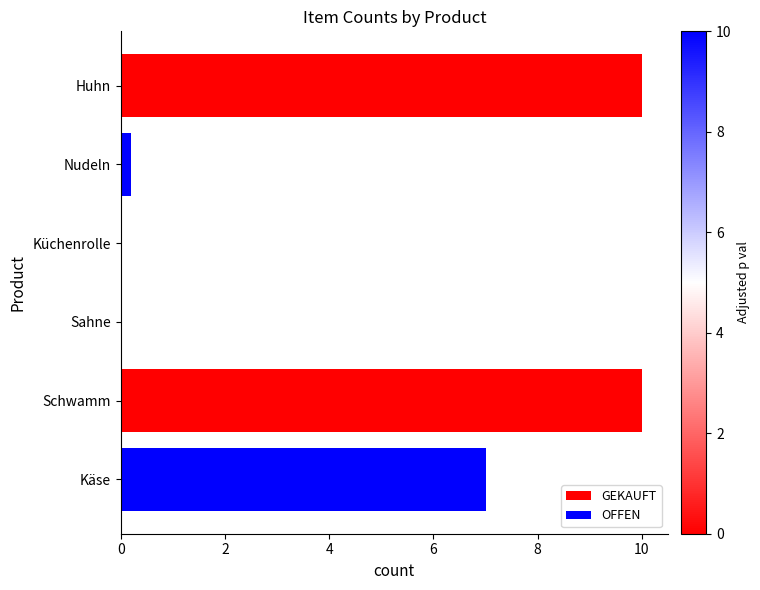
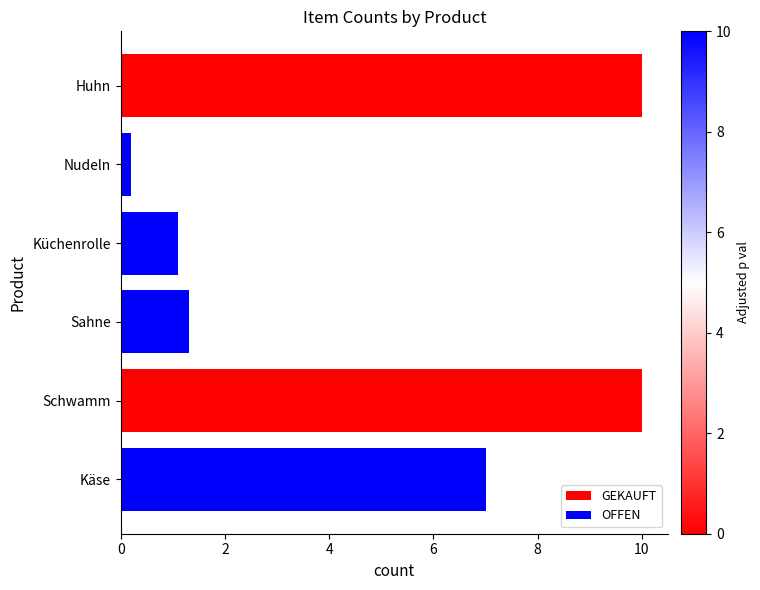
Küchenrolle: 0.0 -> 1.1
Sahne: 0.0 -> 1.3
